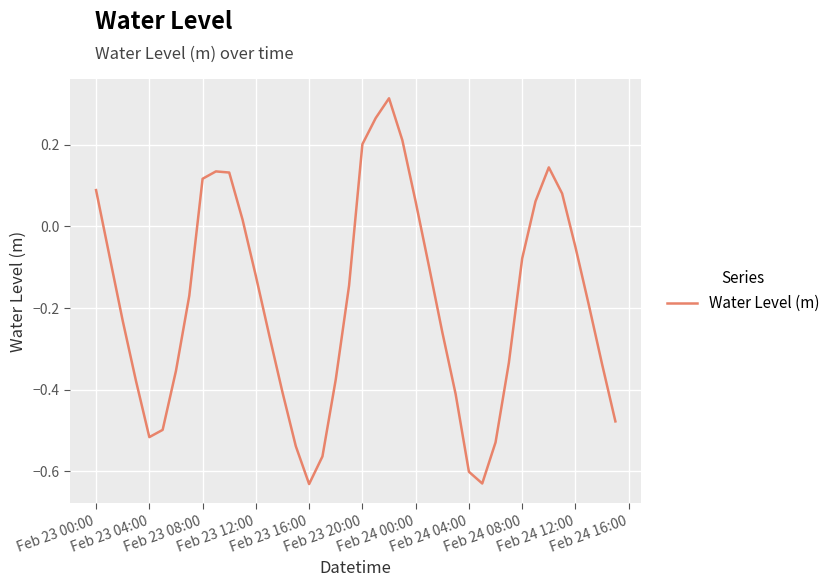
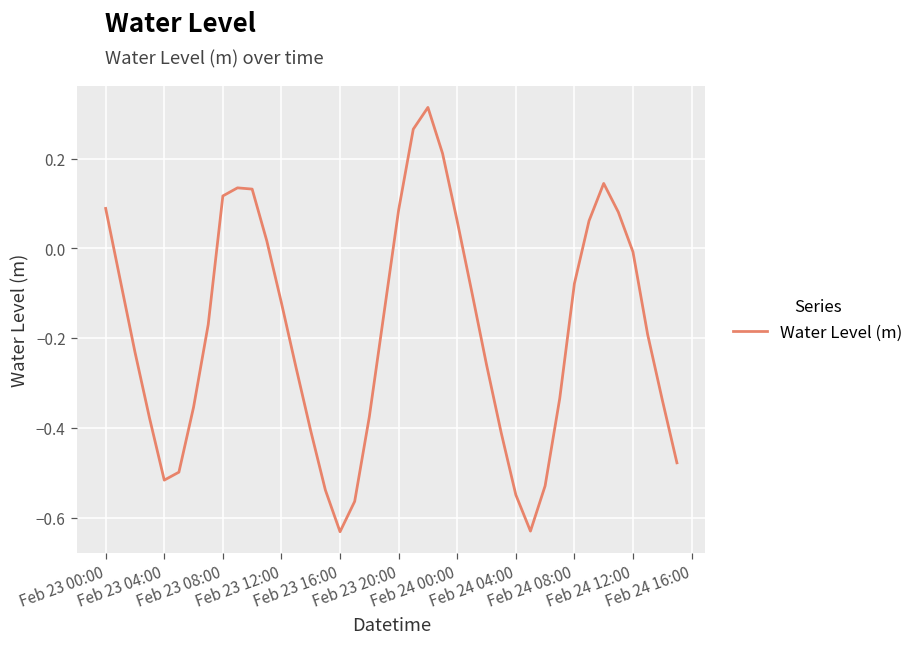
Feb 23 20:00: 0.20 -> 0.09
Feb 24 04:00: -0.60 -> -0.55
Feb 24 12:00: -0.05 -> -0.01
